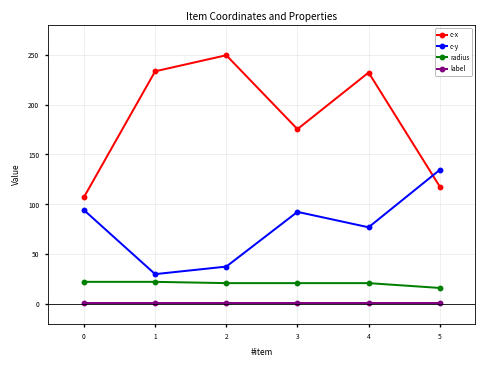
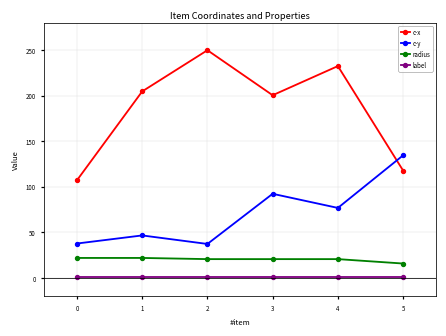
c-y, 0: 90 -> 40
c-x, 1: 230 -> 200
c-y, 1: 30 -> 50
c-x, 3: 180 -> 200
